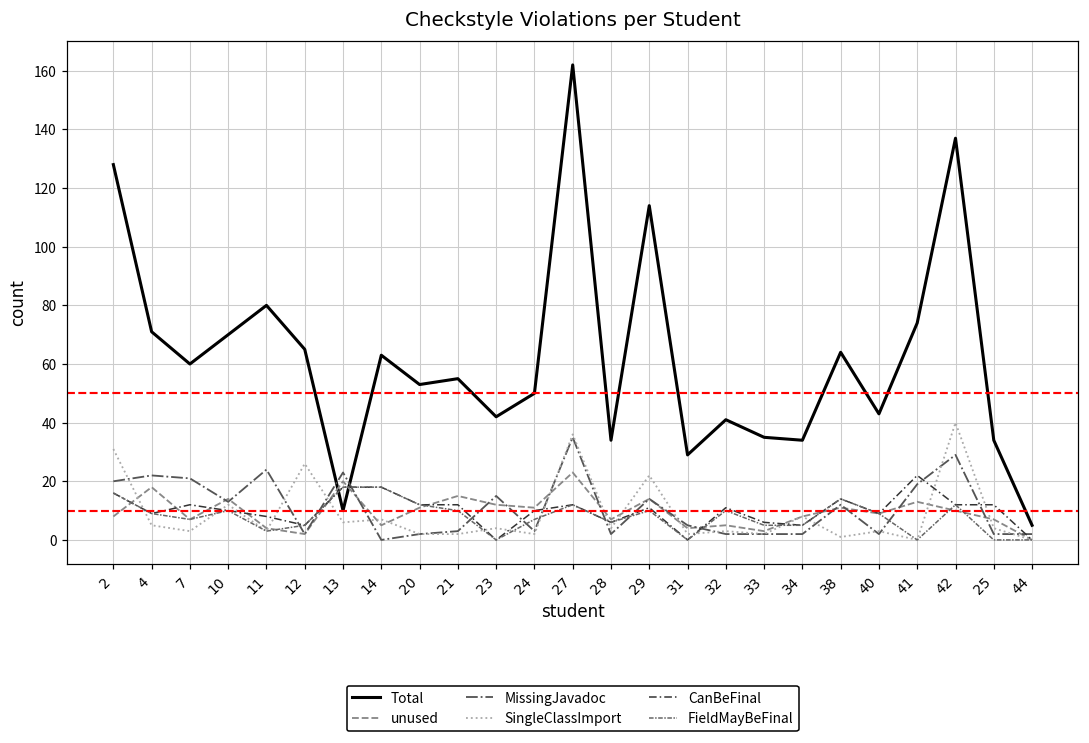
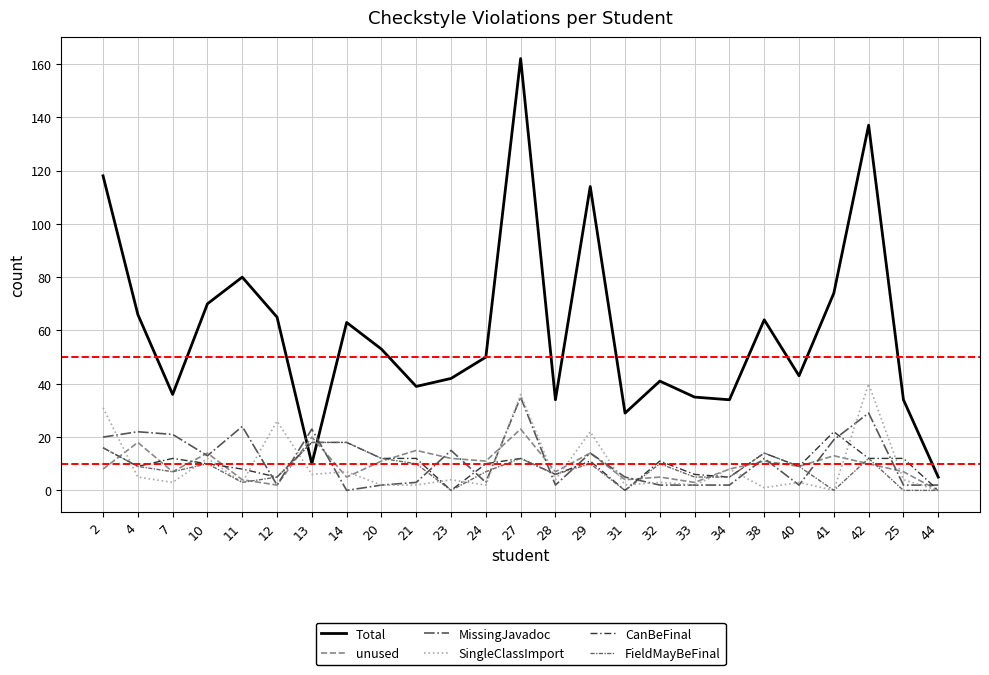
Total, 2: 128 -> 118
Total, 4: 71 -> 66
Total, 7: 60 -> 36
Total, 21: 55 -> 39
